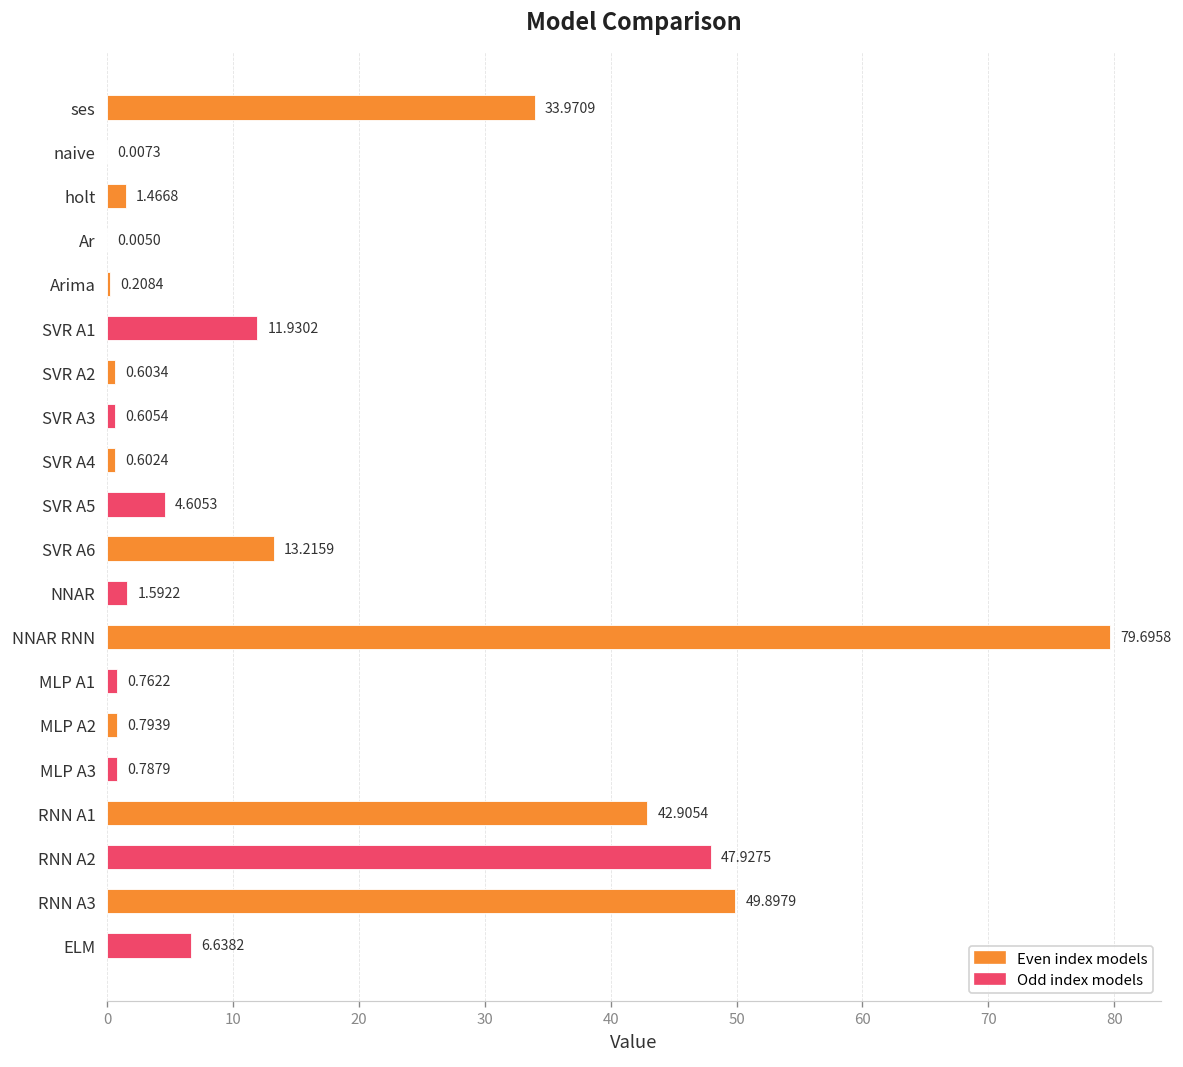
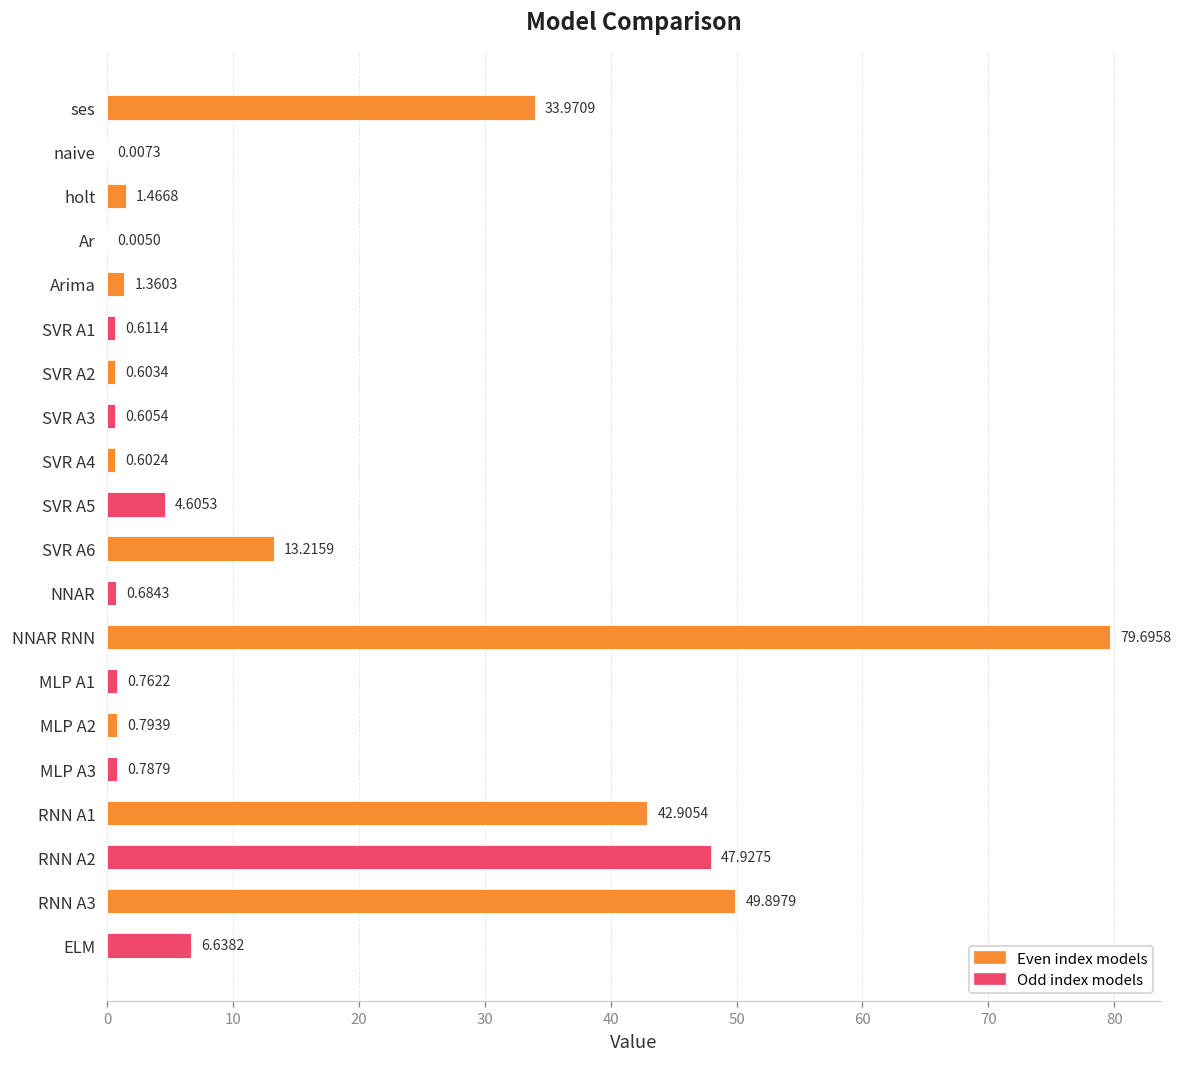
Arima: 0.2084 -> 1.3603
SVR A1: 11.9302 -> 0.6114
NNAR: 1.5922 -> 0.6843
